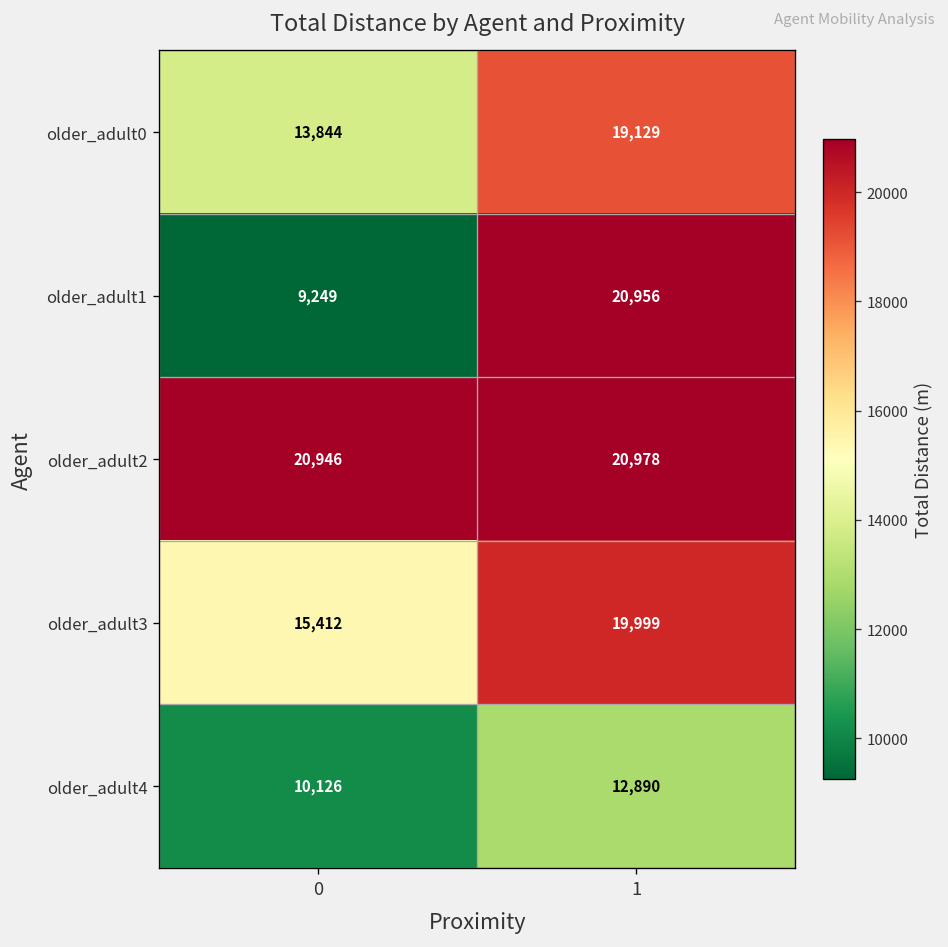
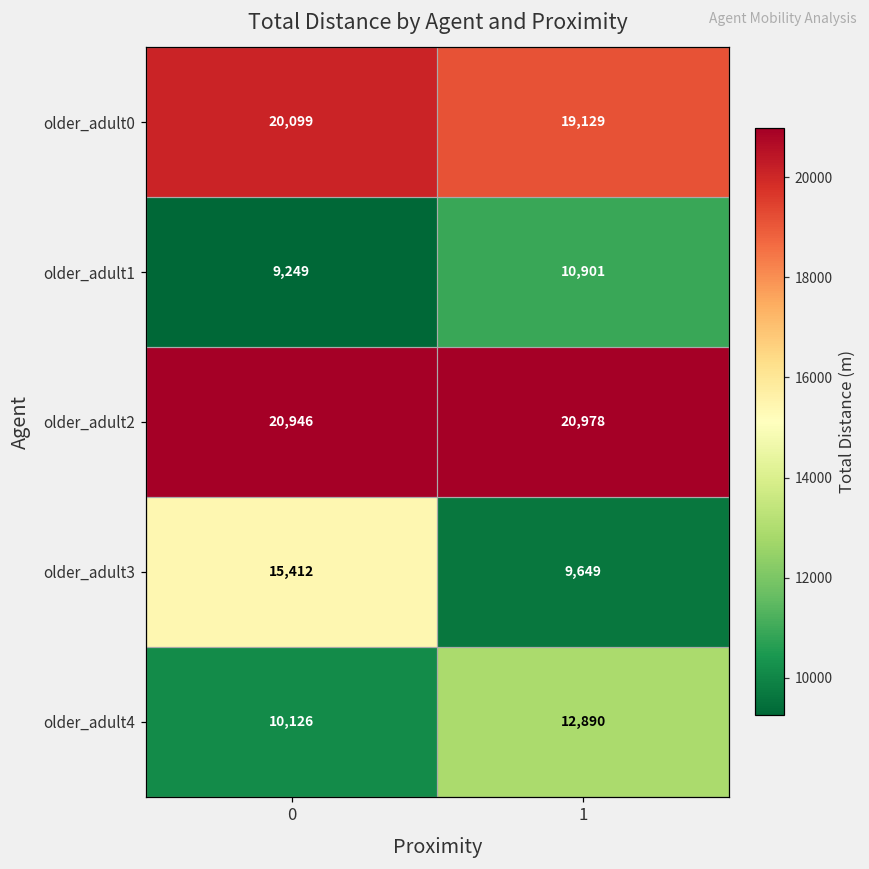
older_adult0, 0: 13,844 -> 20,099
older_adult1, 1: 20,956 -> 10,901
older_adult3, 1: 19,999 -> 9,649
